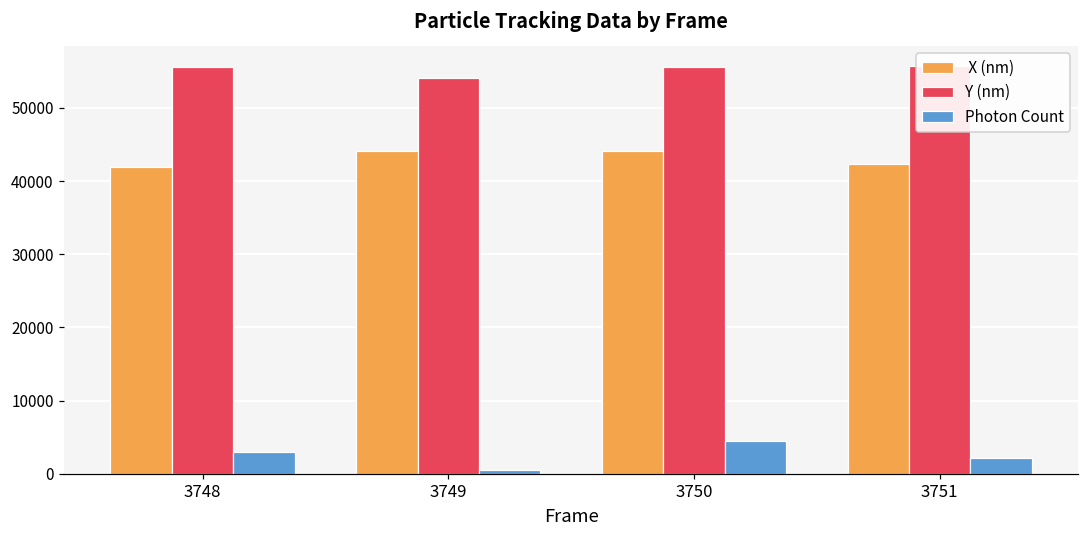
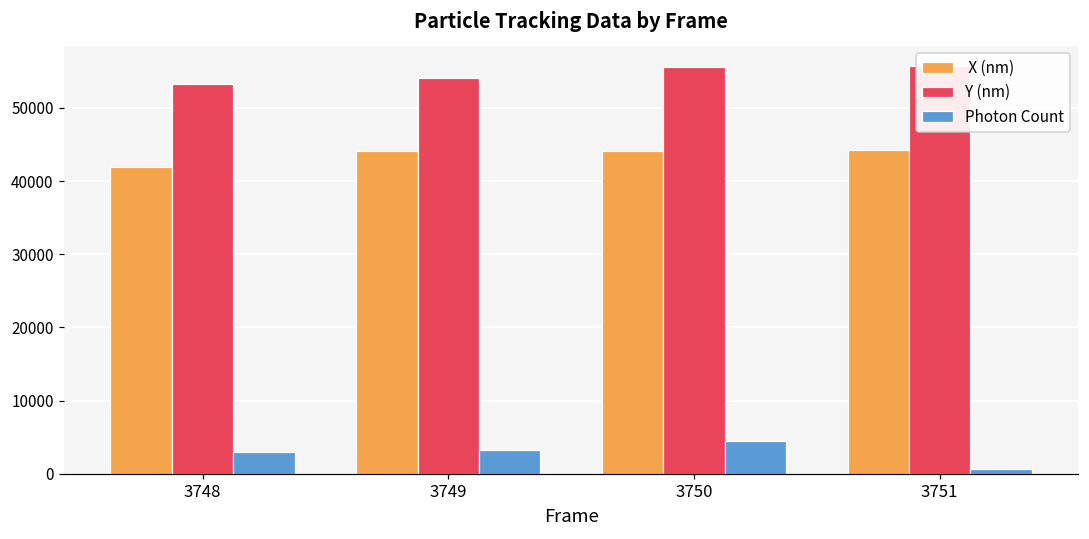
Y (nm), 3748: 56000 -> 53000
Photon Count, 3749: 1000 -> 3000
X (nm), 3751: 42000 -> 44000
Photon Count, 3751: 2000 -> 1000
